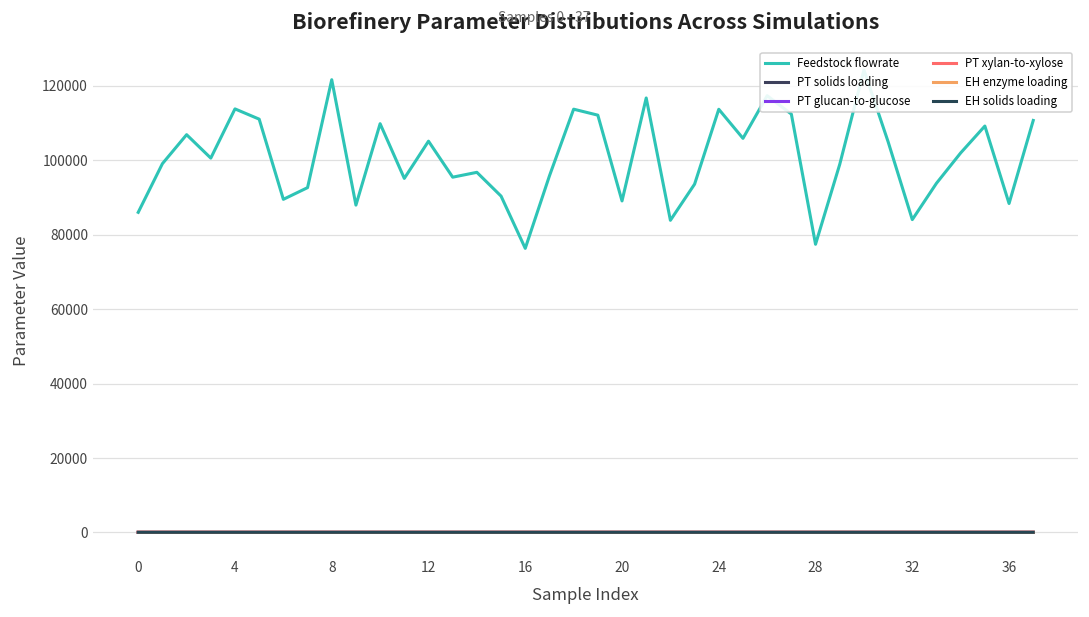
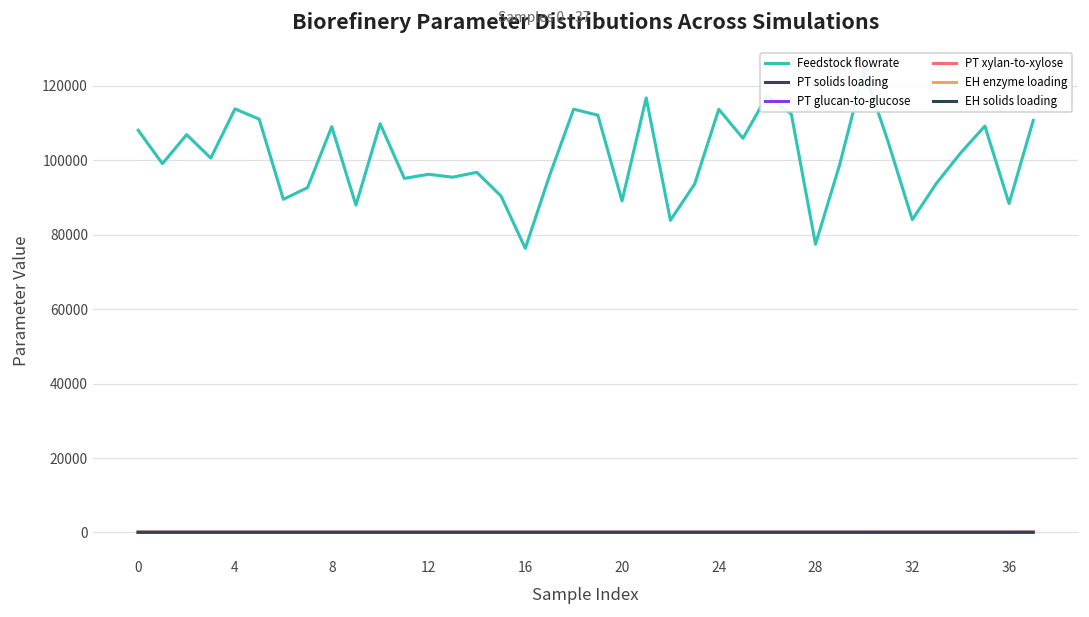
Feedstock flowrate, 0: 86000 -> 108000
Feedstock flowrate, 8: 122000 -> 109000
Feedstock flowrate, 12: 105000 -> 96000
